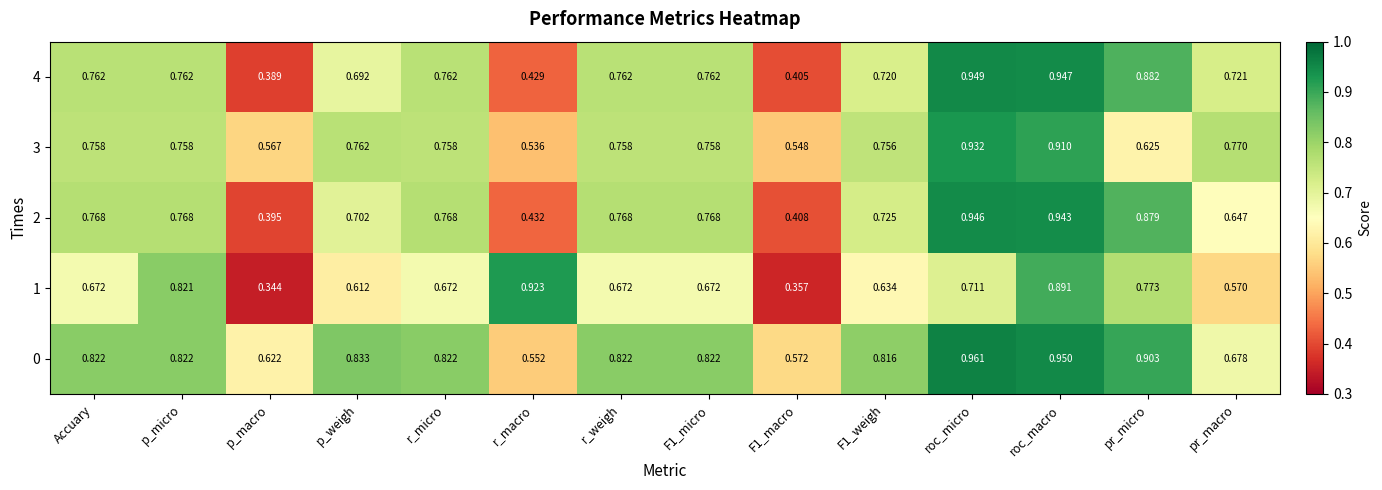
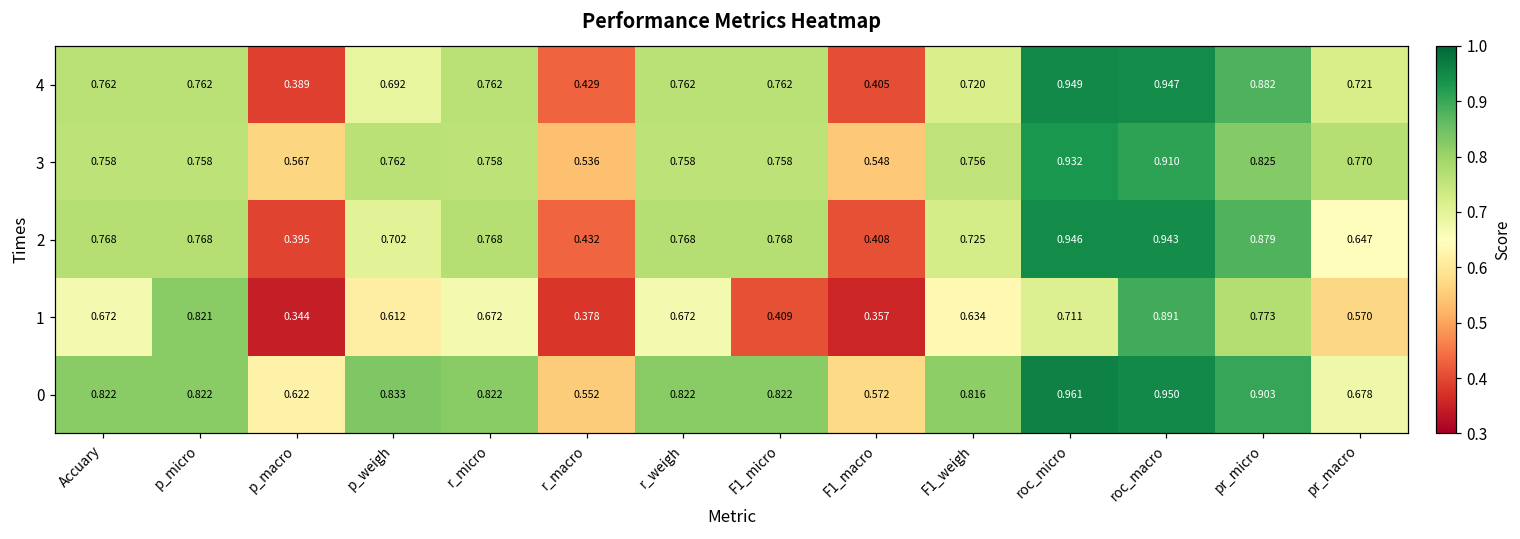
3, pr_micro: 0.625 -> 0.825
1, r_macro: 0.923 -> 0.378
1, F1_micro: 0.672 -> 0.409
